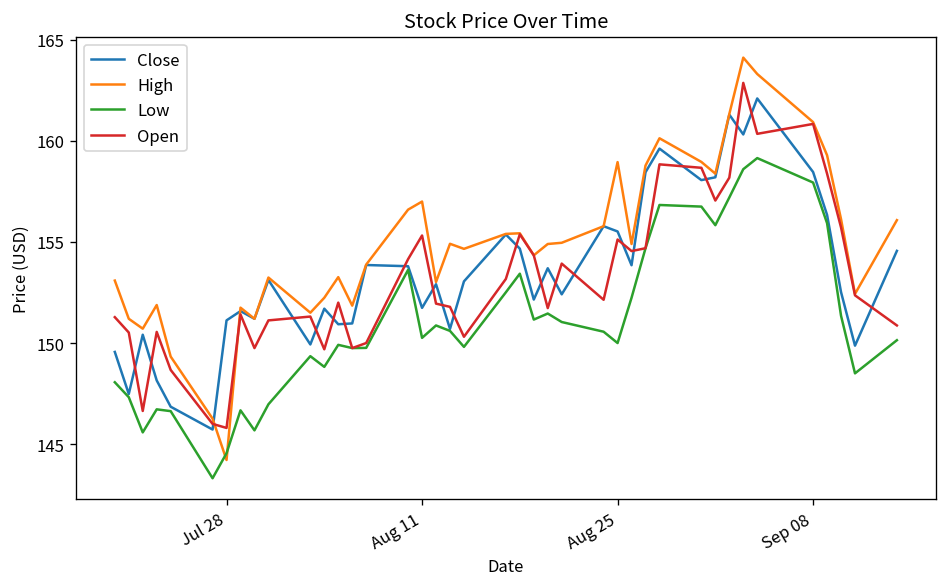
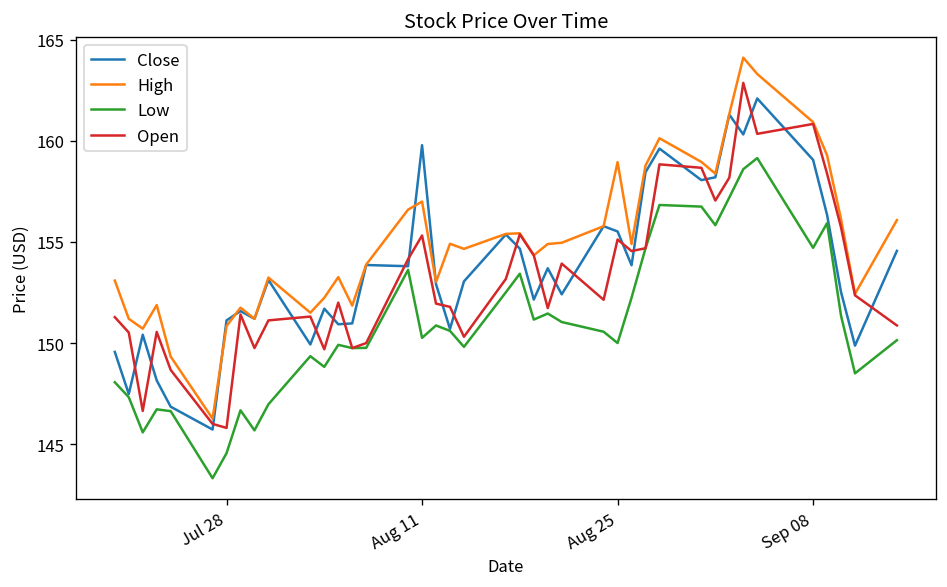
High, Jul 28: 144.2 -> 150.8
Close, Aug 11: 151.7 -> 159.8
Close, Sep 08: 158.5 -> 159.1
Low, Sep 08: 157.9 -> 154.7
